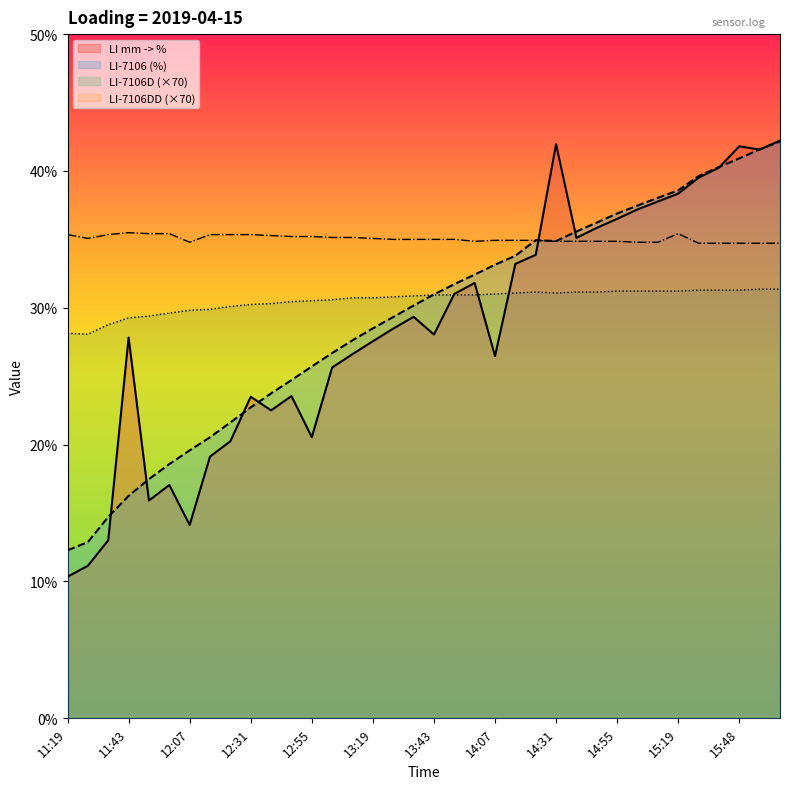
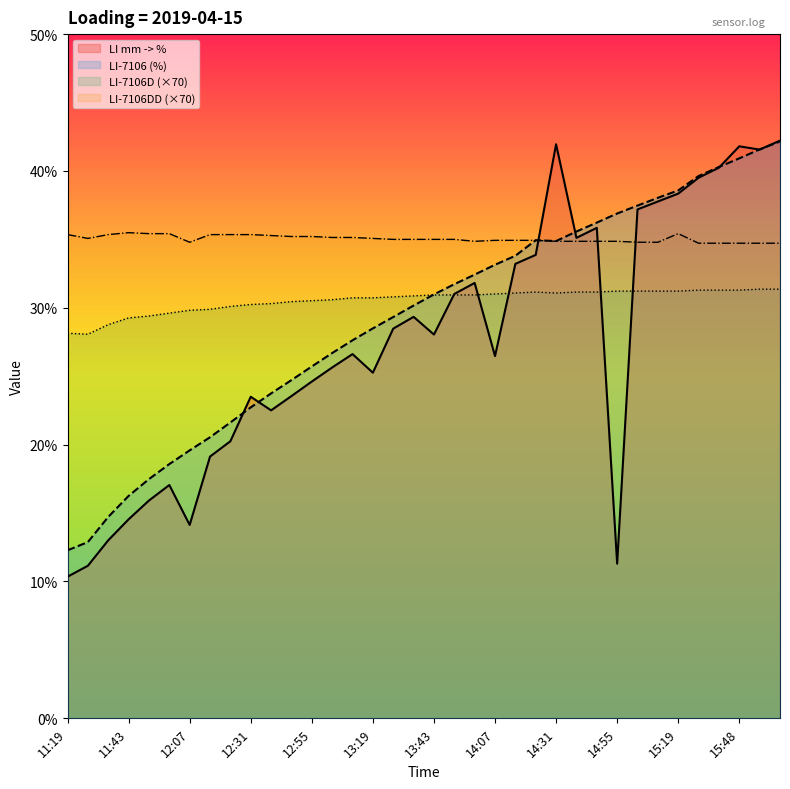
LI mm -> %, 11:43: 27.8% -> 14.5%
LI mm -> %, 12:55: 20.5% -> 24.6%
LI mm -> %, 13:19: 27.6% -> 25.3%
LI mm -> %, 14:55: 36.5% -> 11.3%
